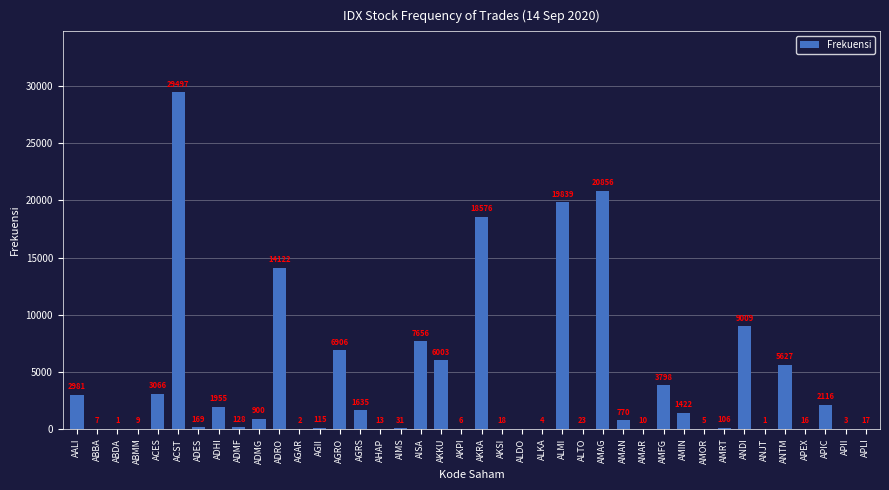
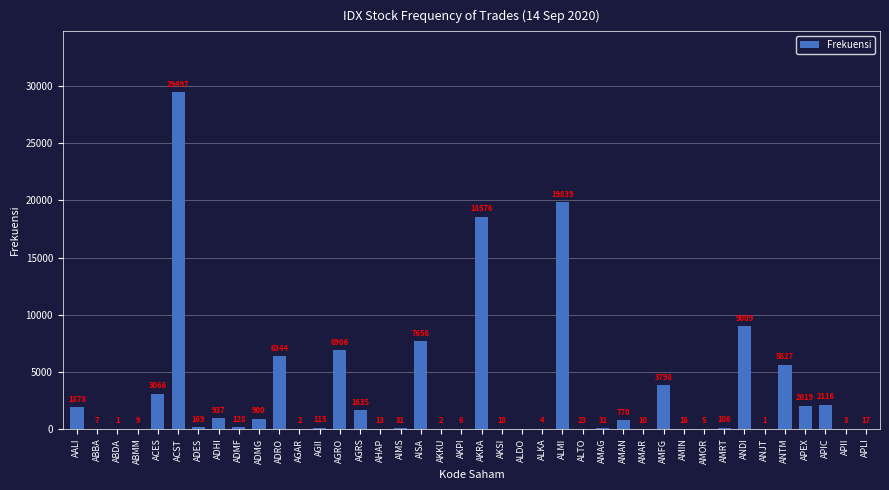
AALI: 2981 -> 1878
ADHI: 1955 -> 937
ADRO: 14122 -> 6344
AKKU: 6003 -> 2
AMAG: 20856 -> 31
AMIN: 1422 -> 16
APEX: 16 -> 2019
